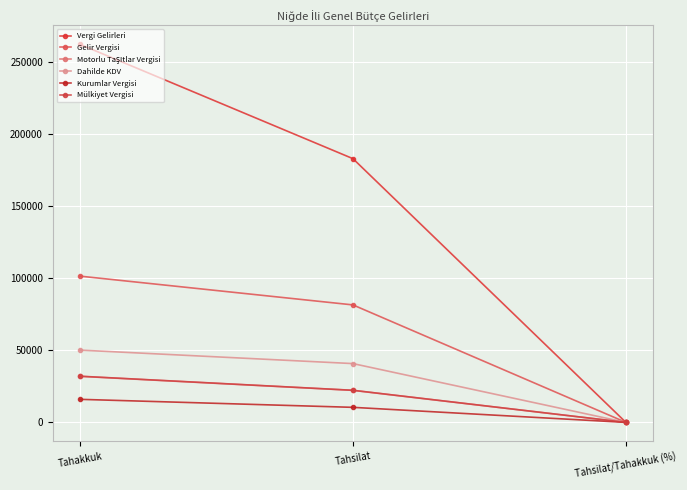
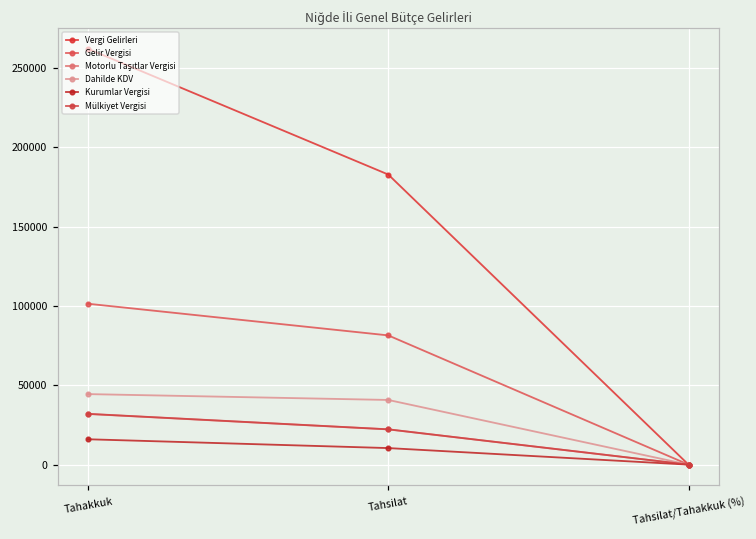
Dahilde KDV, Tahakkuk: 50000 -> 45000
